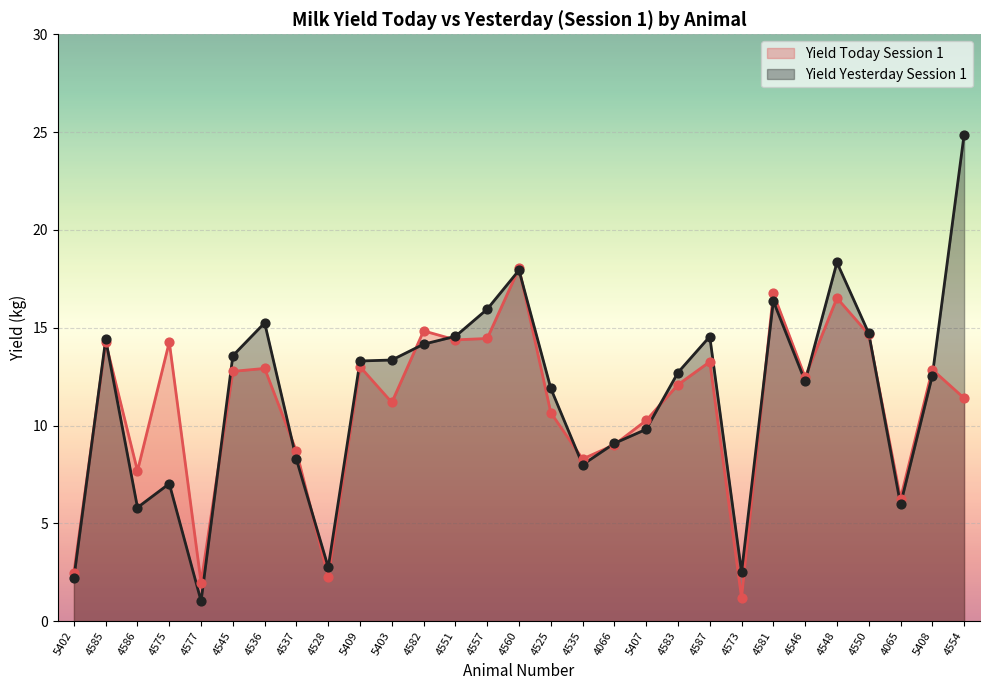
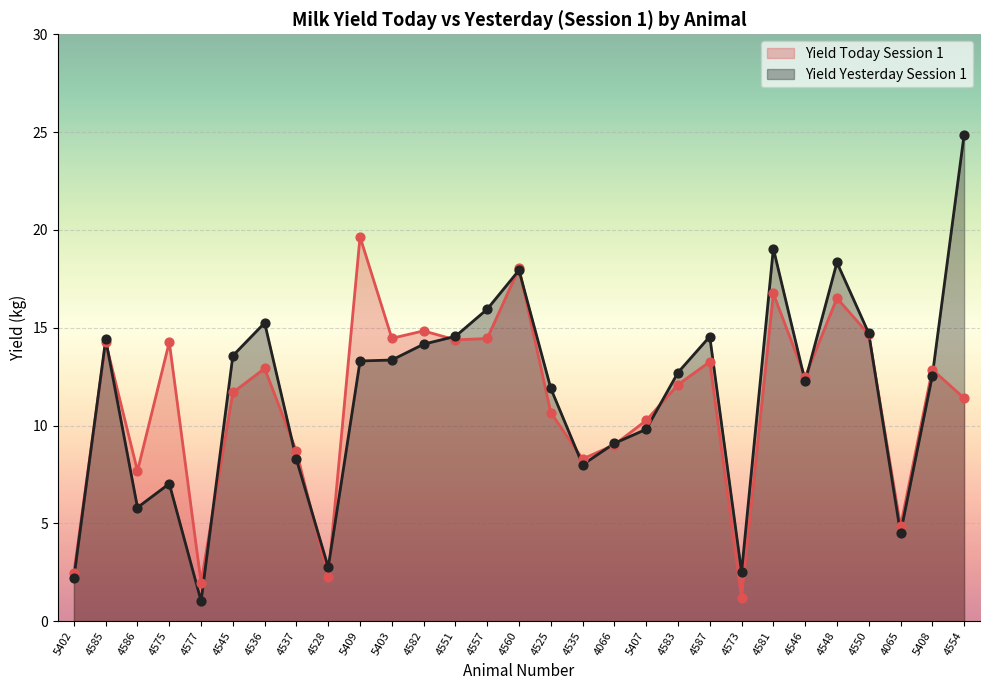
Yield Today Session 1, 4545: 12.8 -> 11.7
Yield Today Session 1, 5409: 13.0 -> 19.7
Yield Today Session 1, 5403: 11.2 -> 14.5
Yield Yesterday Session 1, 4581: 16.4 -> 19.1
Yield Today Session 1, 4065: 6.3 -> 4.9
Yield Yesterday Session 1, 4065: 6.0 -> 4.5
